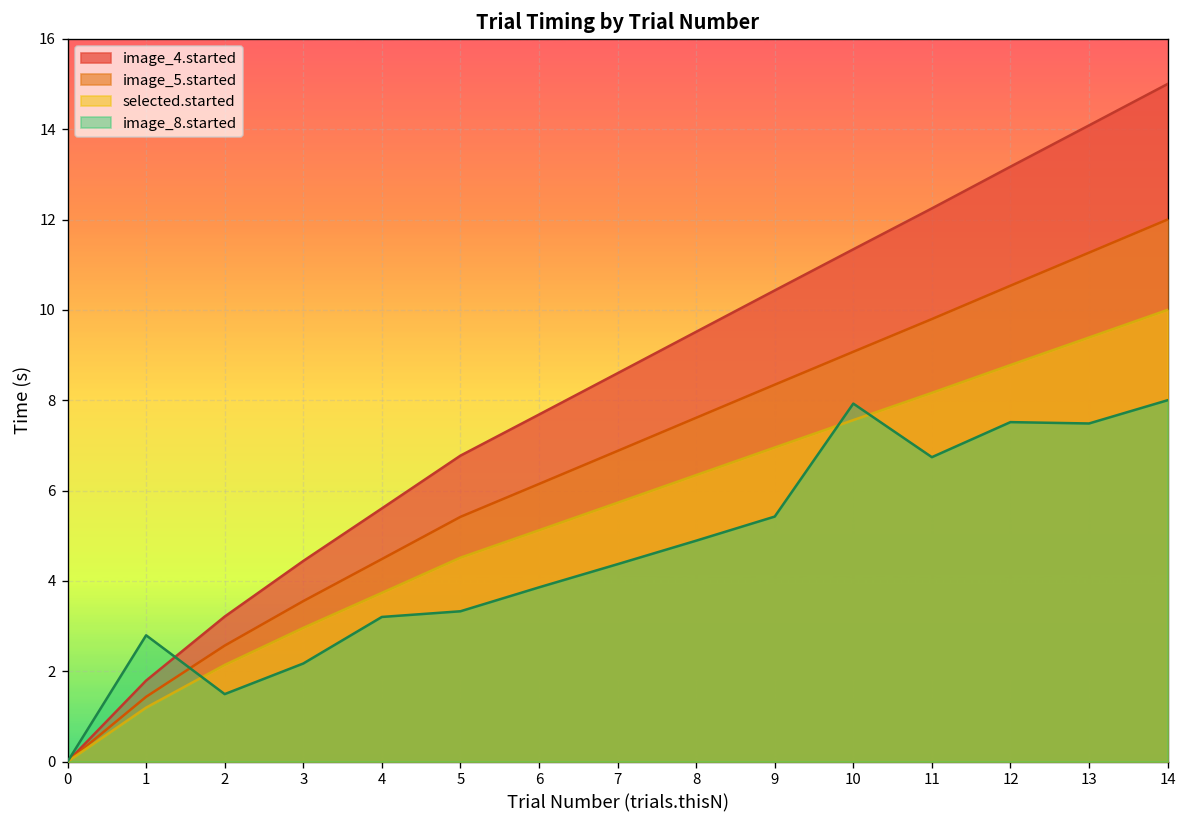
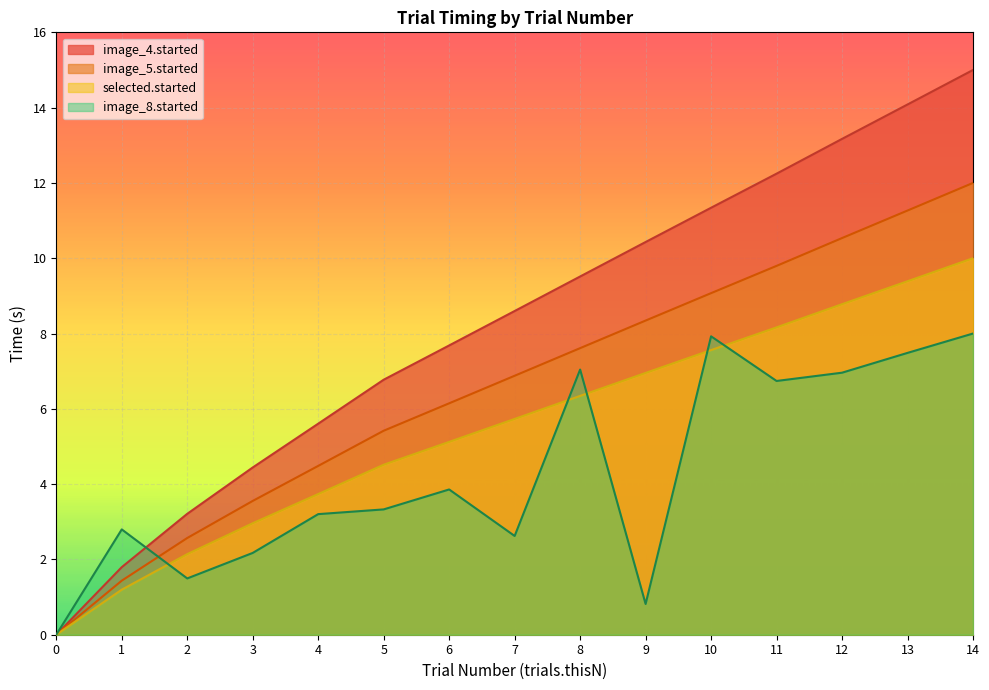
image_8.started, 7: 4.4 -> 2.6
image_8.started, 8: 4.9 -> 7.0
image_8.started, 9: 5.4 -> 0.8
image_8.started, 12: 7.5 -> 7.0
